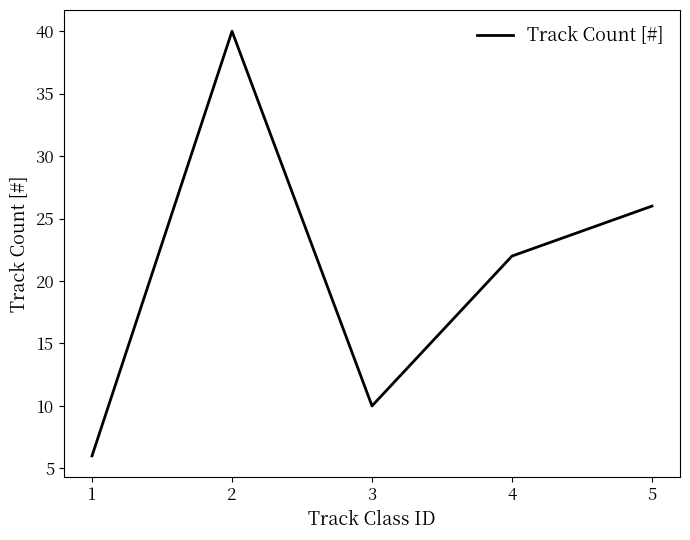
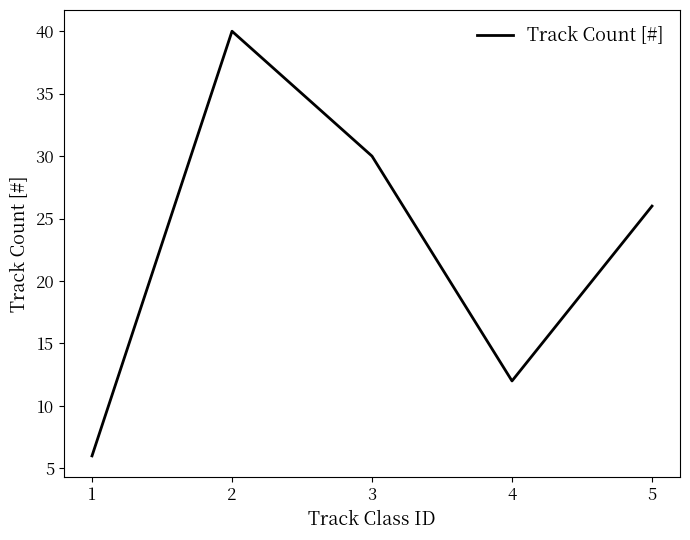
3: 10 -> 30
4: 22 -> 12
